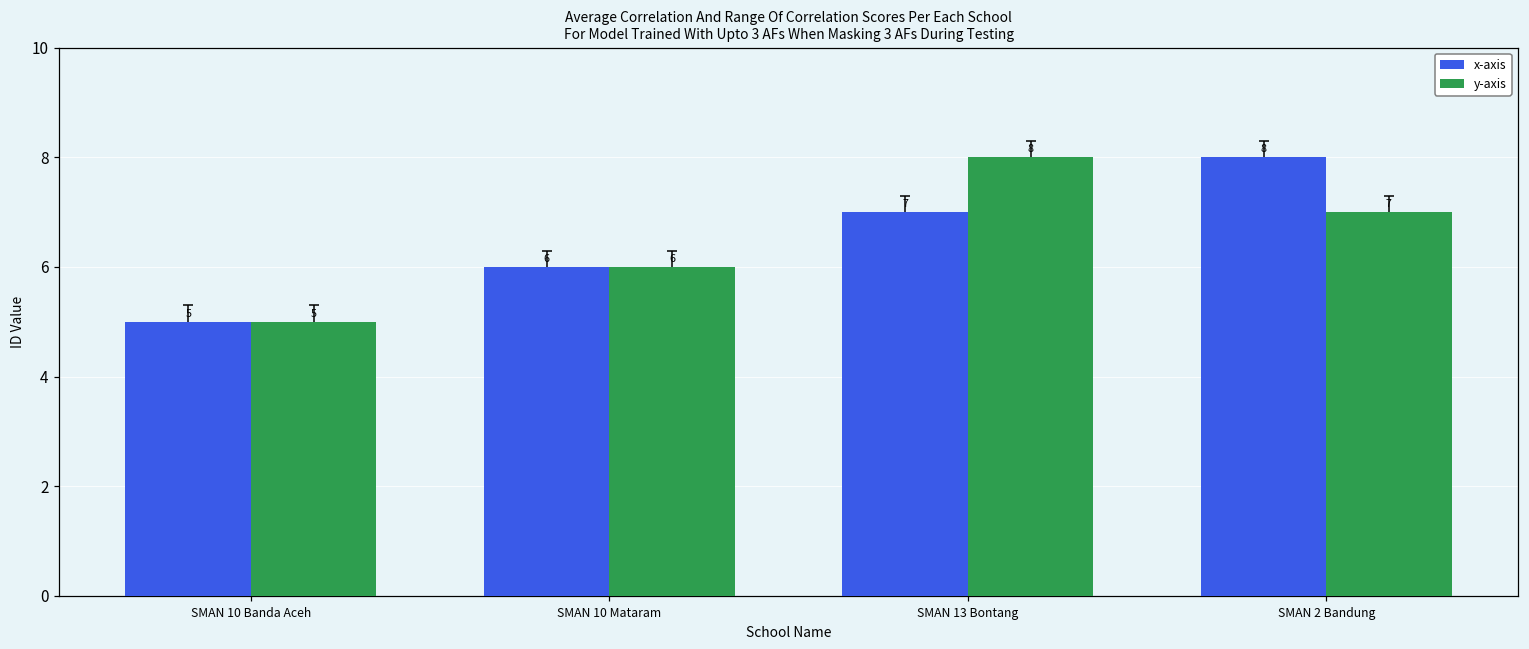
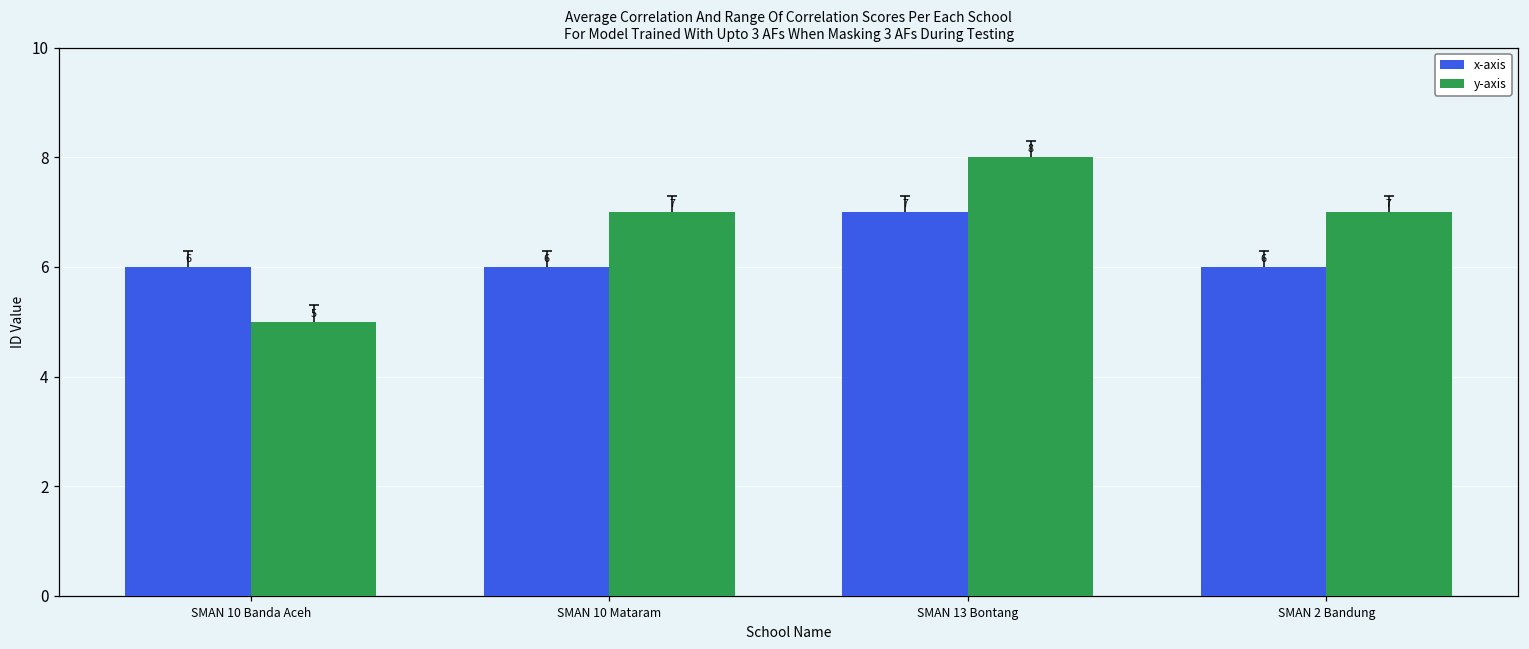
x-axis, SMAN 10 Banda Aceh: 5 -> 6
y-axis, SMAN 10 Mataram: 6 -> 7
x-axis, SMAN 2 Bandung: 8 -> 6
